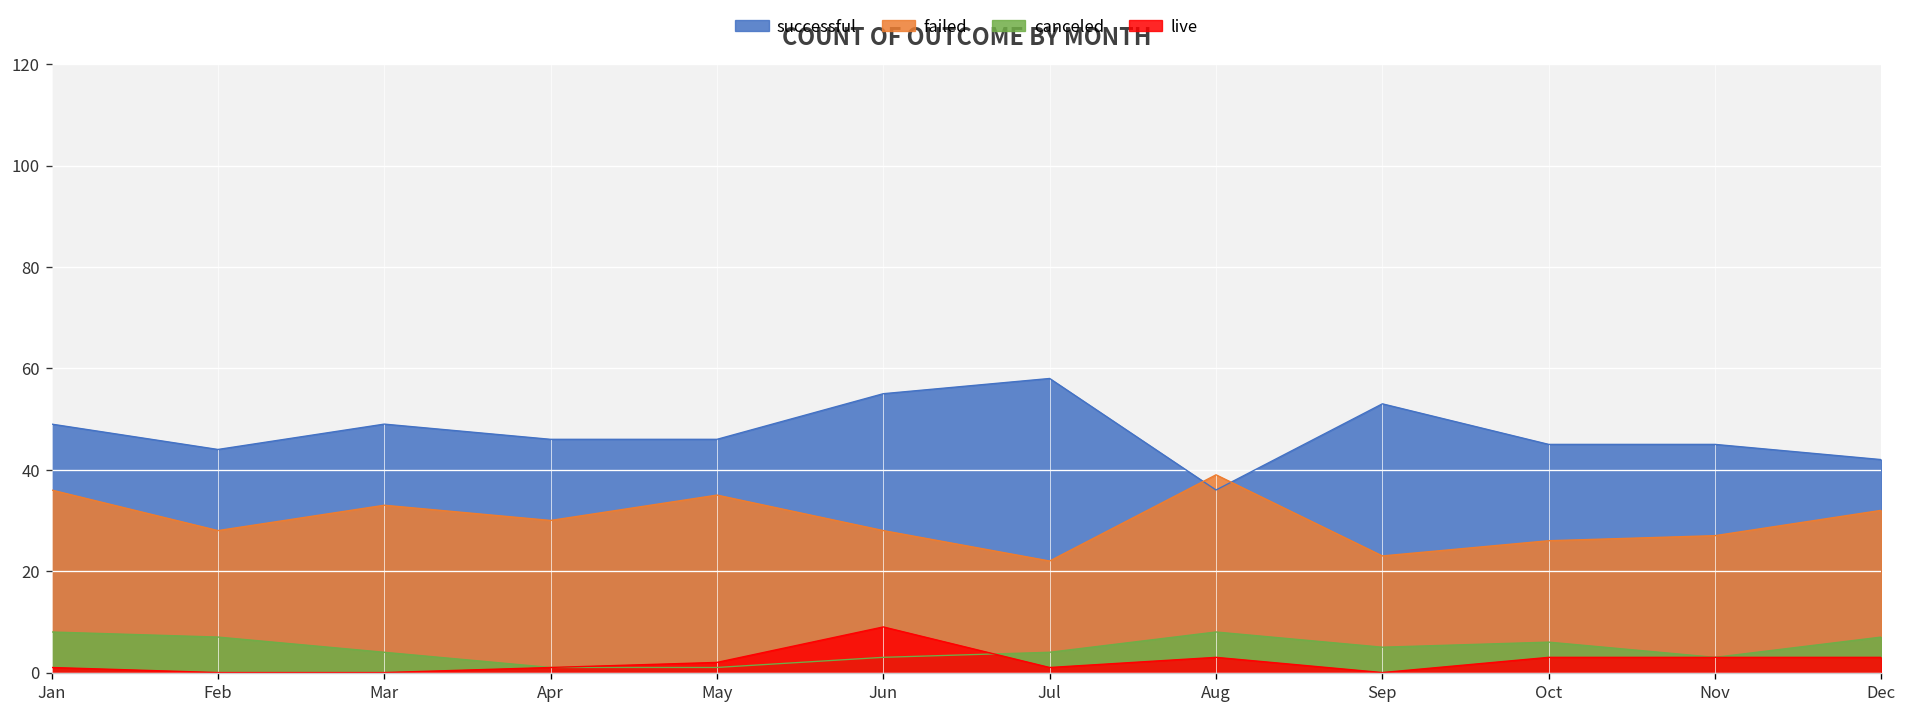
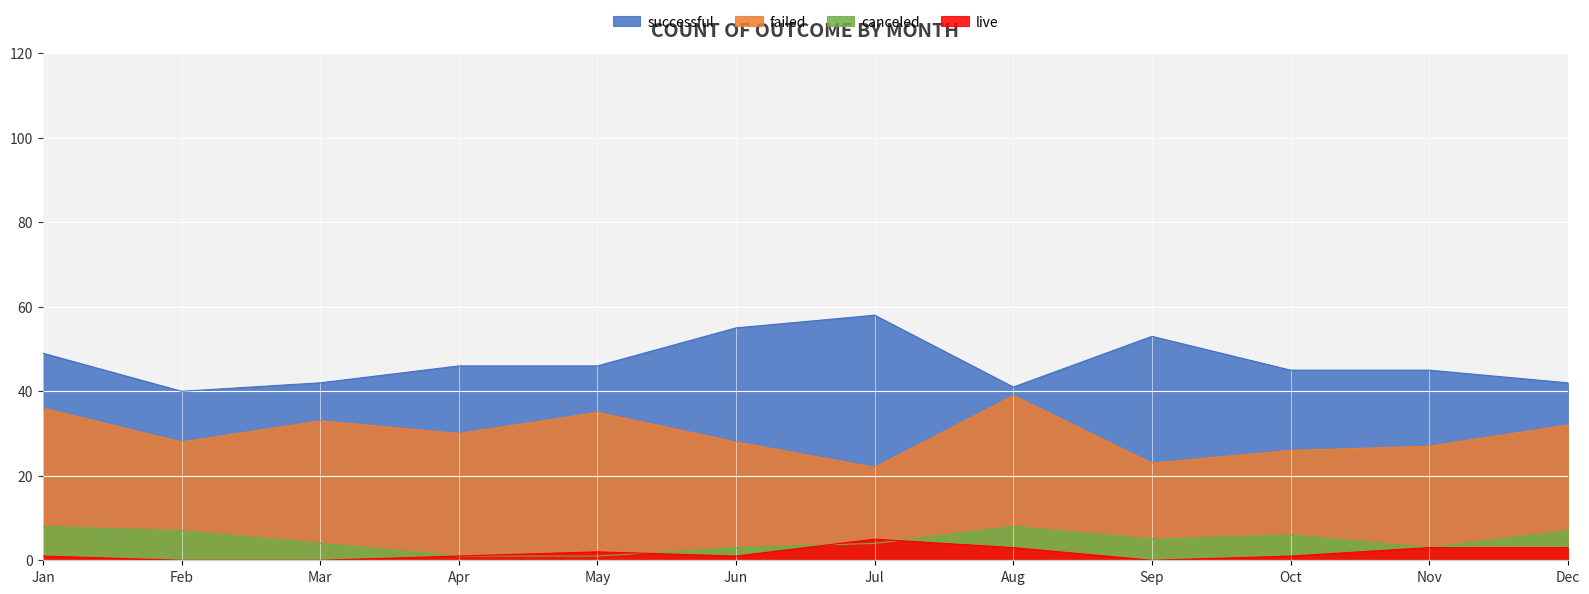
successful, Feb: 44 -> 40
successful, Mar: 49 -> 42
live, Jun: 9 -> 1
live, Jul: 1 -> 5
successful, Aug: 36 -> 41
live, Oct: 3 -> 1
